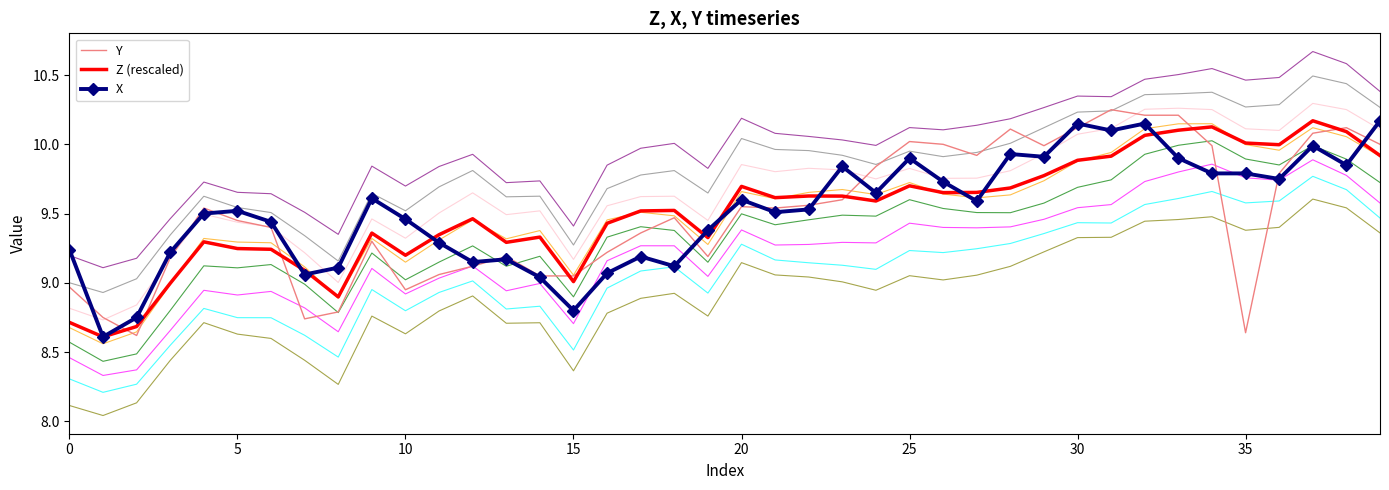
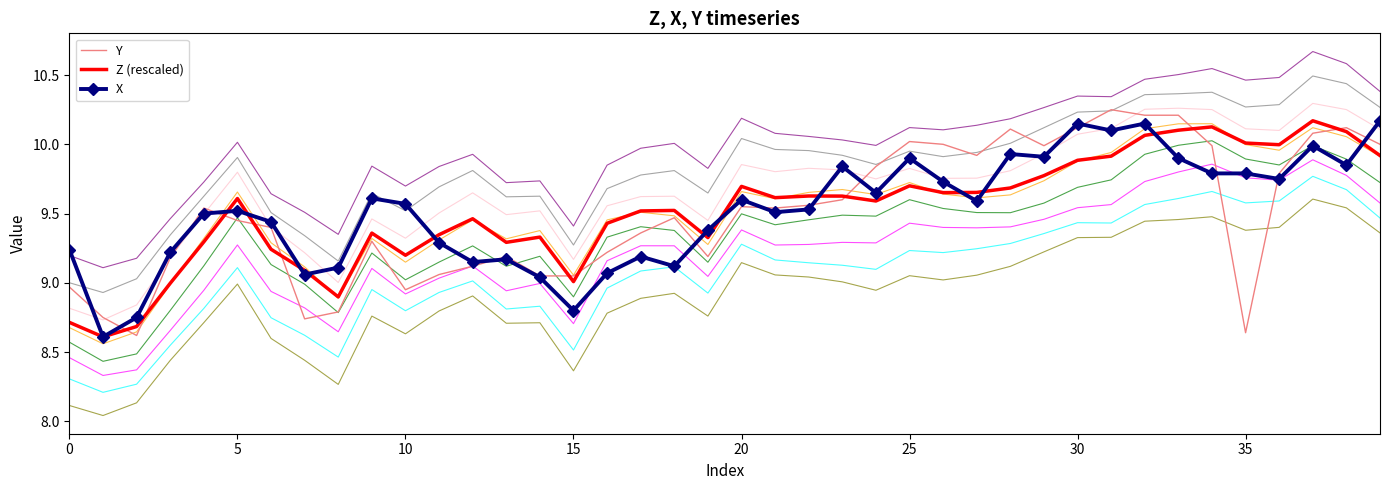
Z (rescaled), 5: 9.25 -> 9.61
X, 10: 9.46 -> 9.57
